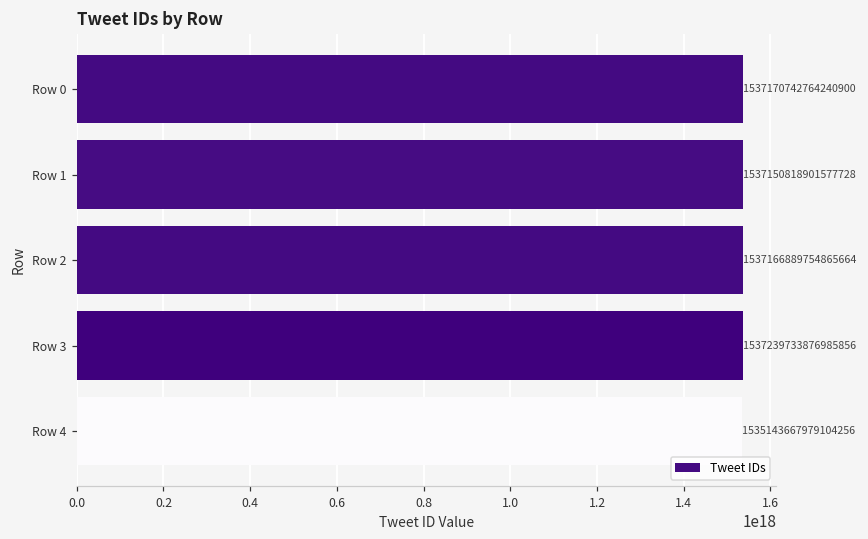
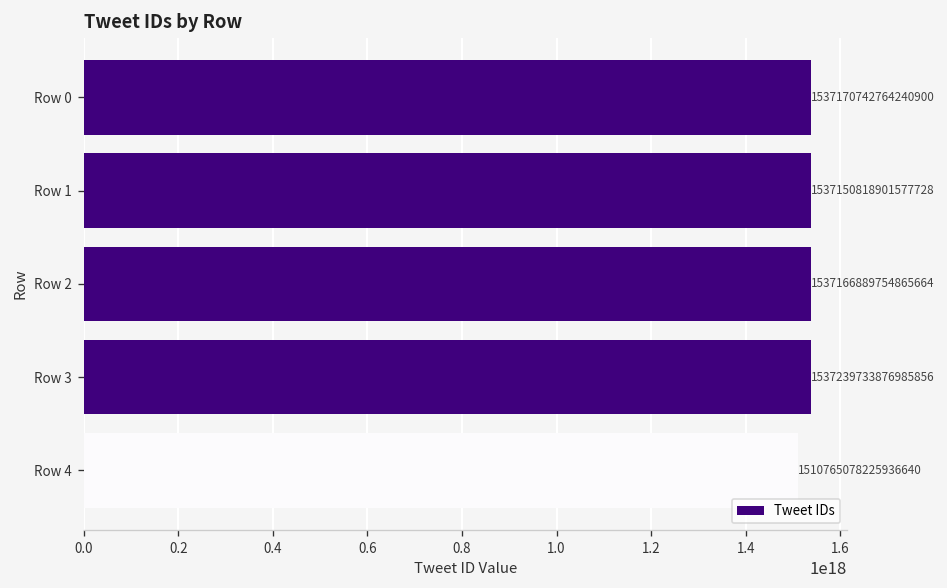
Row 4: 1535143667979104256 -> 1510765078225936640
